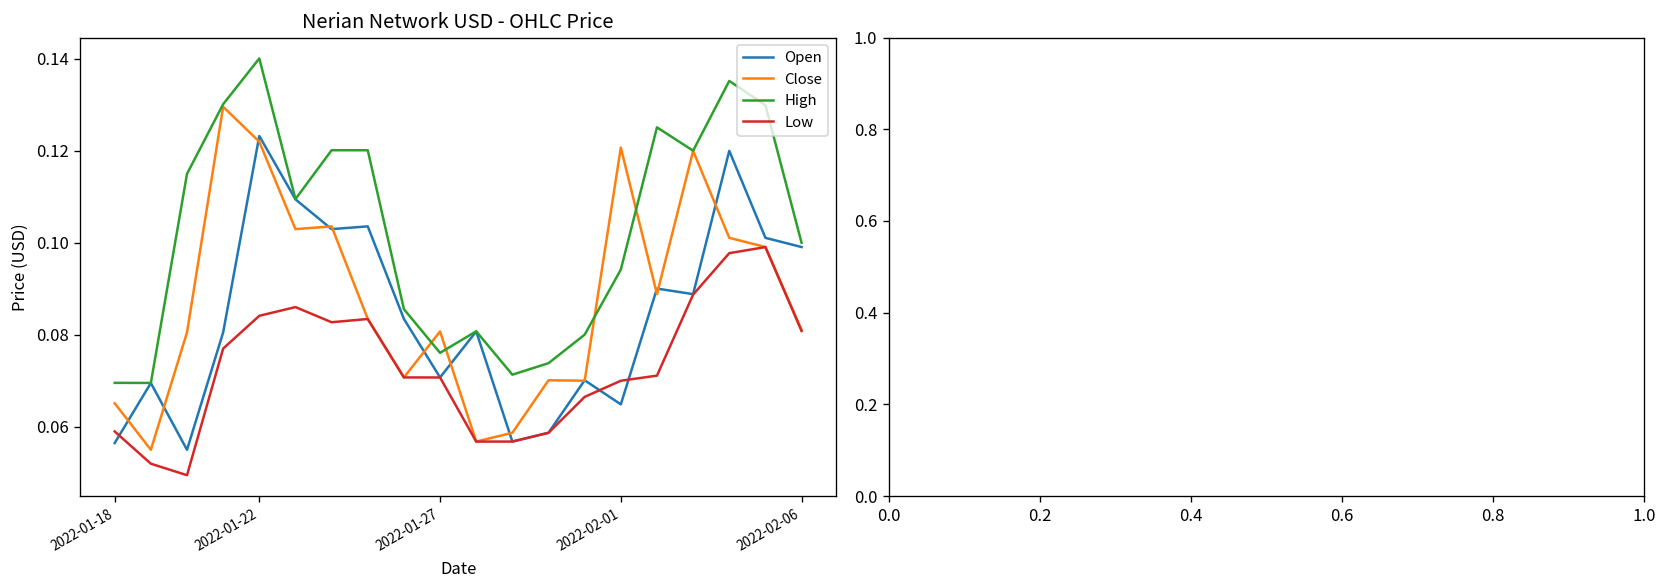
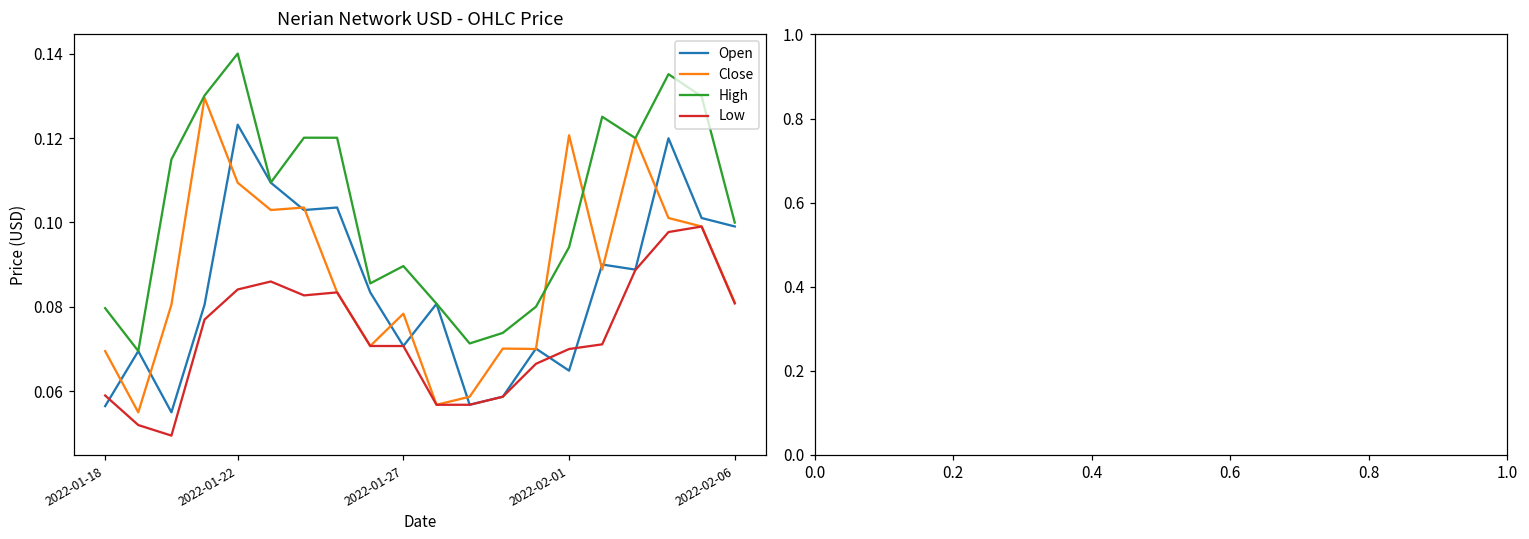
Close, 2022-01-18: 0.065 -> 0.070
High, 2022-01-18: 0.070 -> 0.080
Close, 2022-01-22: 0.122 -> 0.109
Close, 2022-01-27: 0.081 -> 0.078
High, 2022-01-27: 0.076 -> 0.090
